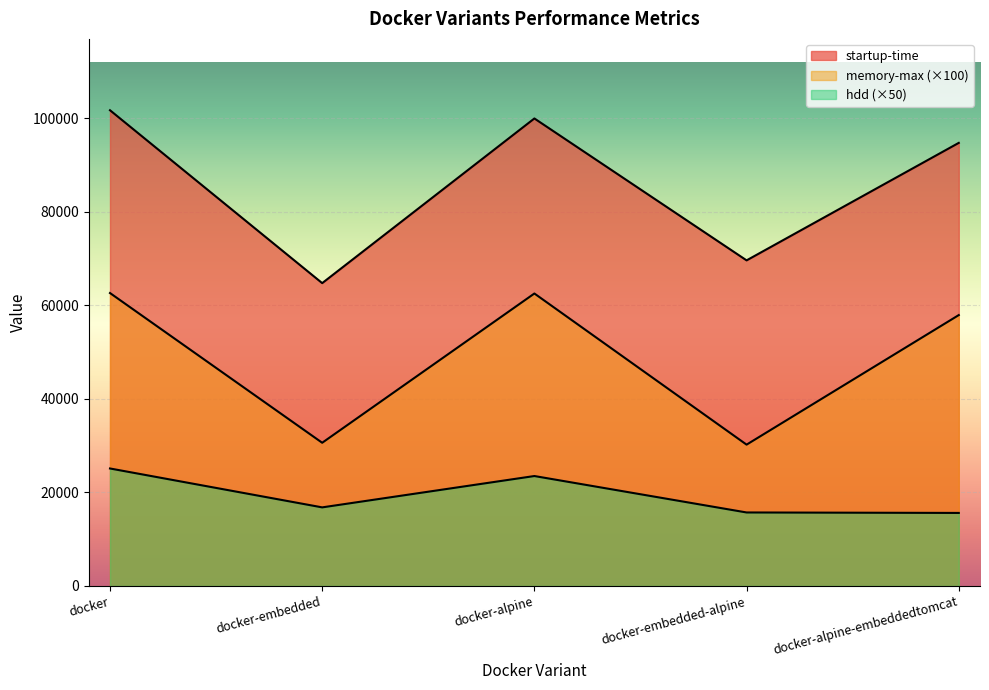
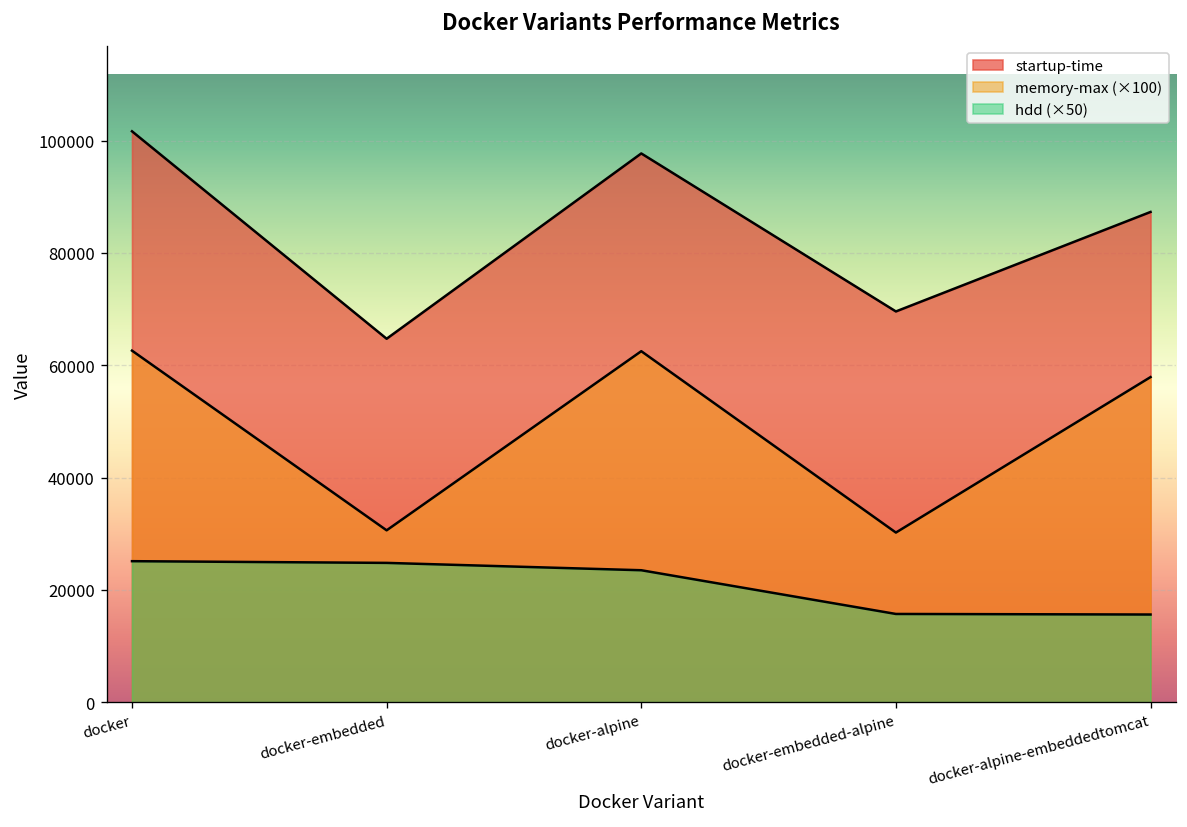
hdd (×50), docker-embedded: 17000 -> 25000
startup-time, docker-alpine: 100000 -> 98000
startup-time, docker-alpine-embeddedtomcat: 95000 -> 87000
